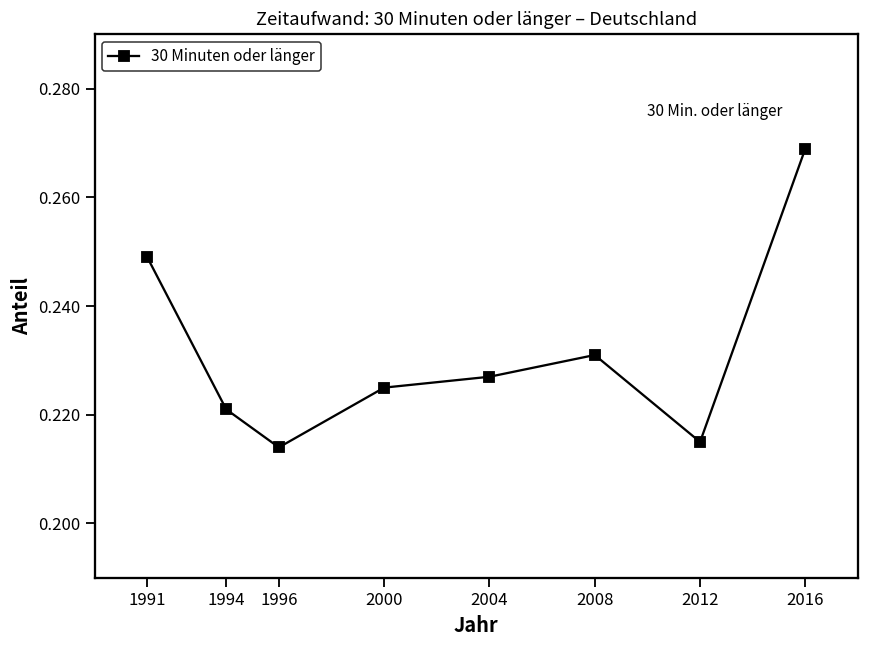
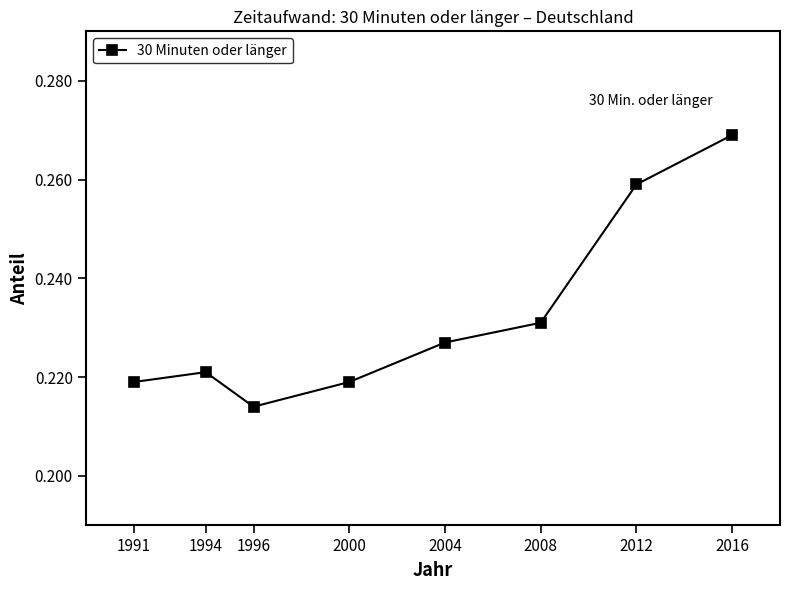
1991: 0.249 -> 0.219
2000: 0.225 -> 0.219
2012: 0.215 -> 0.259
